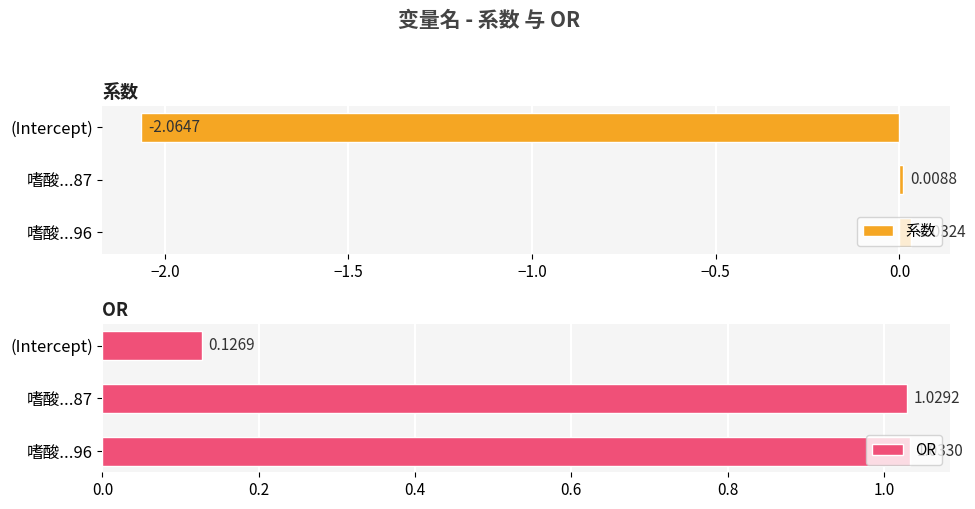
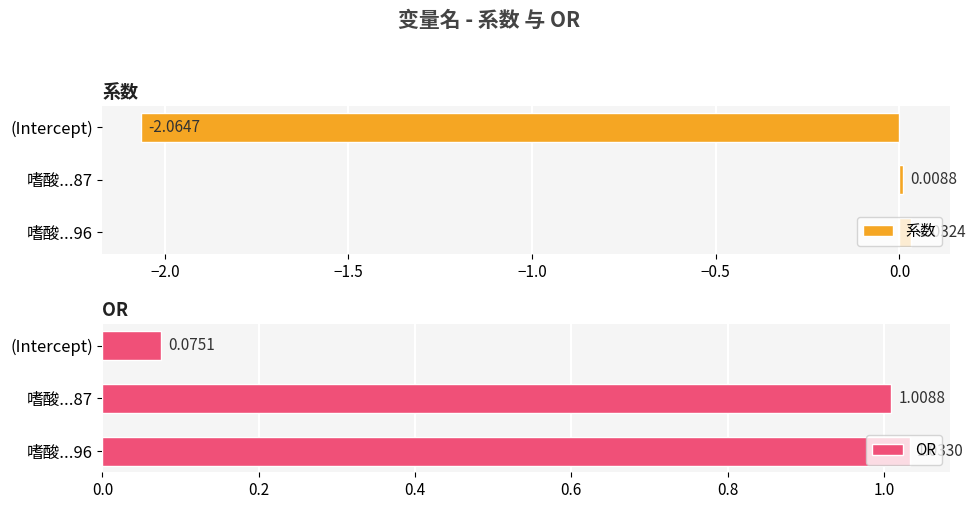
OR, (Intercept): 0.1269 -> 0.0751
OR, 嗜酸...87: 1.0292 -> 1.0088
